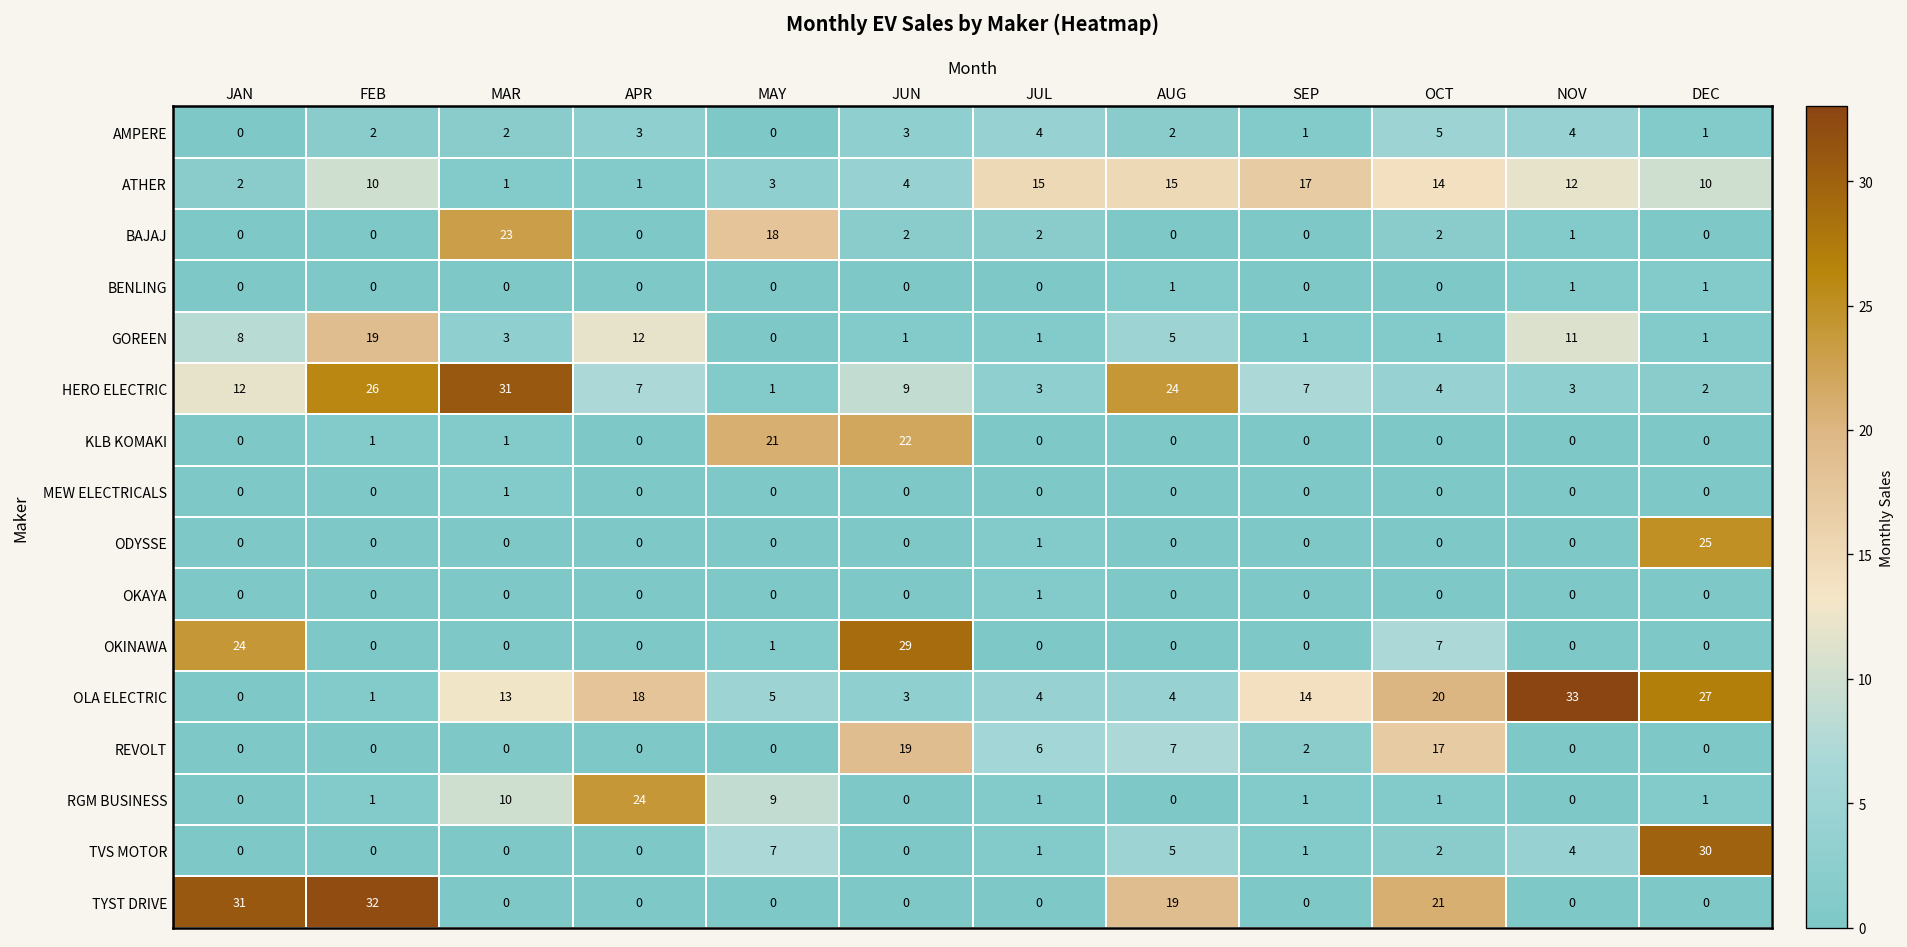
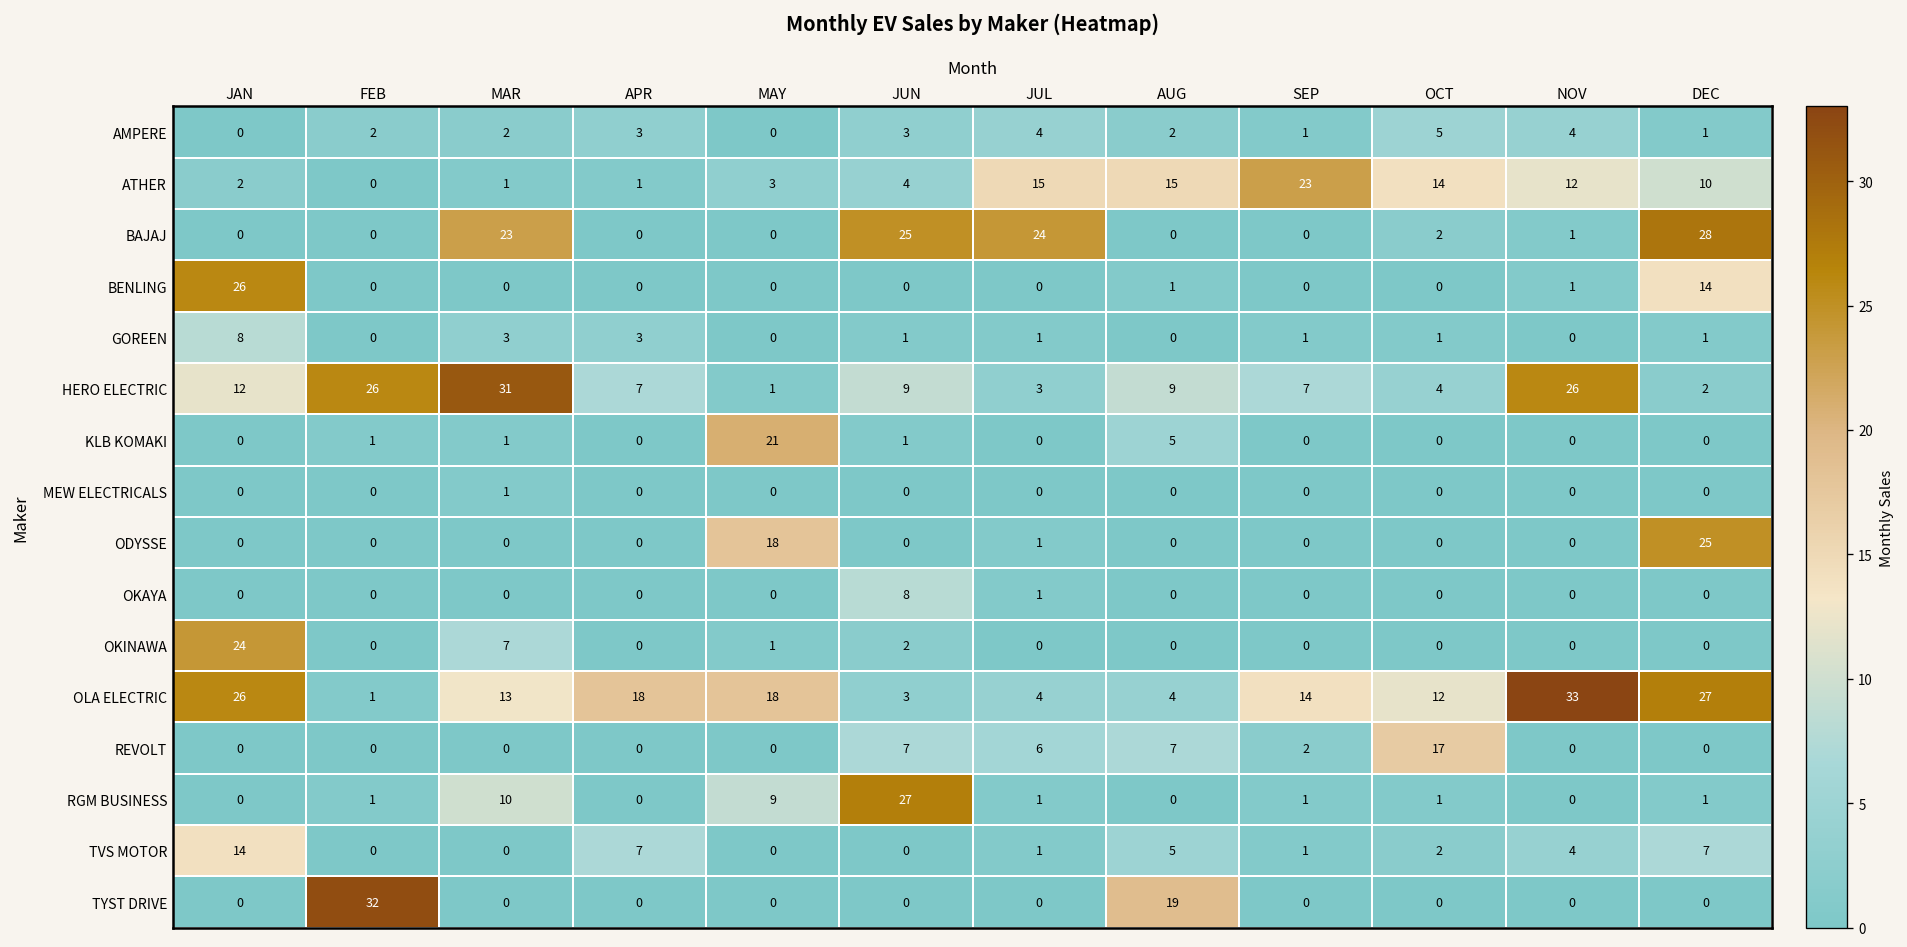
ATHER, FEB: 10 -> 0
ATHER, SEP: 17 -> 23
BAJAJ, MAY: 18 -> 0
BAJAJ, JUN: 2 -> 25
BAJAJ, JUL: 2 -> 24
BAJAJ, DEC: 0 -> 28
BENLING, JAN: 0 -> 26
BENLING, DEC: 1 -> 14
GOREEN, FEB: 19 -> 0
GOREEN, APR: 12 -> 3
GOREEN, AUG: 5 -> 0
GOREEN, NOV: 11 -> 0
HERO ELECTRIC, AUG: 24 -> 9
HERO ELECTRIC, NOV: 3 -> 26
KLB KOMAKI, JUN: 22 -> 1
KLB KOMAKI, AUG: 0 -> 5
ODYSSE, MAY: 0 -> 18
OKAYA, JUN: 0 -> 8
OKINAWA, MAR: 0 -> 7
OKINAWA, JUN: 29 -> 2
OKINAWA, OCT: 7 -> 0
OLA ELECTRIC, JAN: 0 -> 26
OLA ELECTRIC, MAY: 5 -> 18
OLA ELECTRIC, OCT: 20 -> 12
REVOLT, JUN: 19 -> 7
RGM BUSINESS, APR: 24 -> 0
RGM BUSINESS, JUN: 0 -> 27
TVS MOTOR, JAN: 0 -> 14
TVS MOTOR, APR: 0 -> 7
TVS MOTOR, MAY: 7 -> 0
TVS MOTOR, DEC: 30 -> 7
TYST DRIVE, JAN: 31 -> 0
TYST DRIVE, OCT: 21 -> 0
